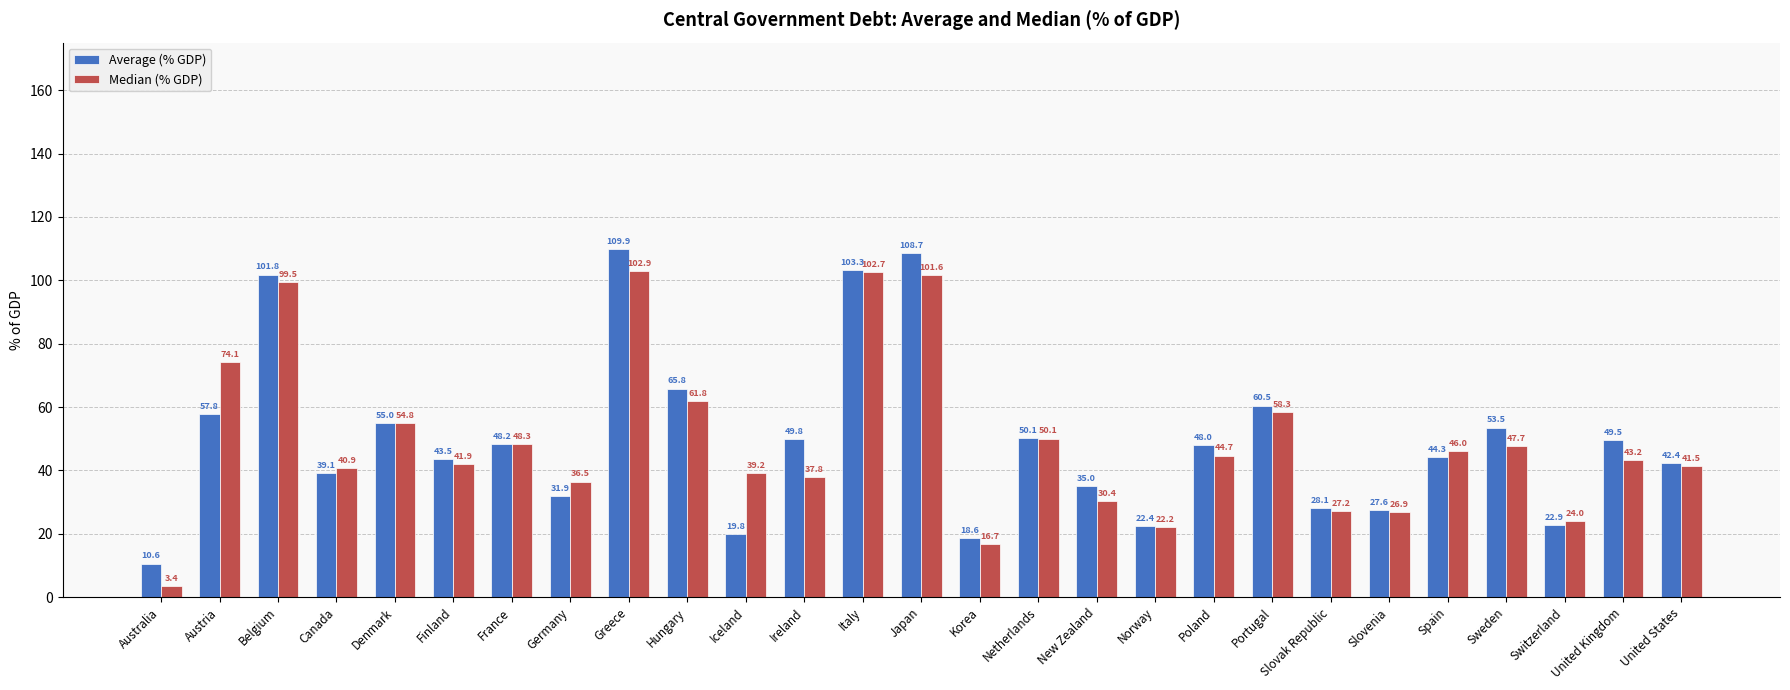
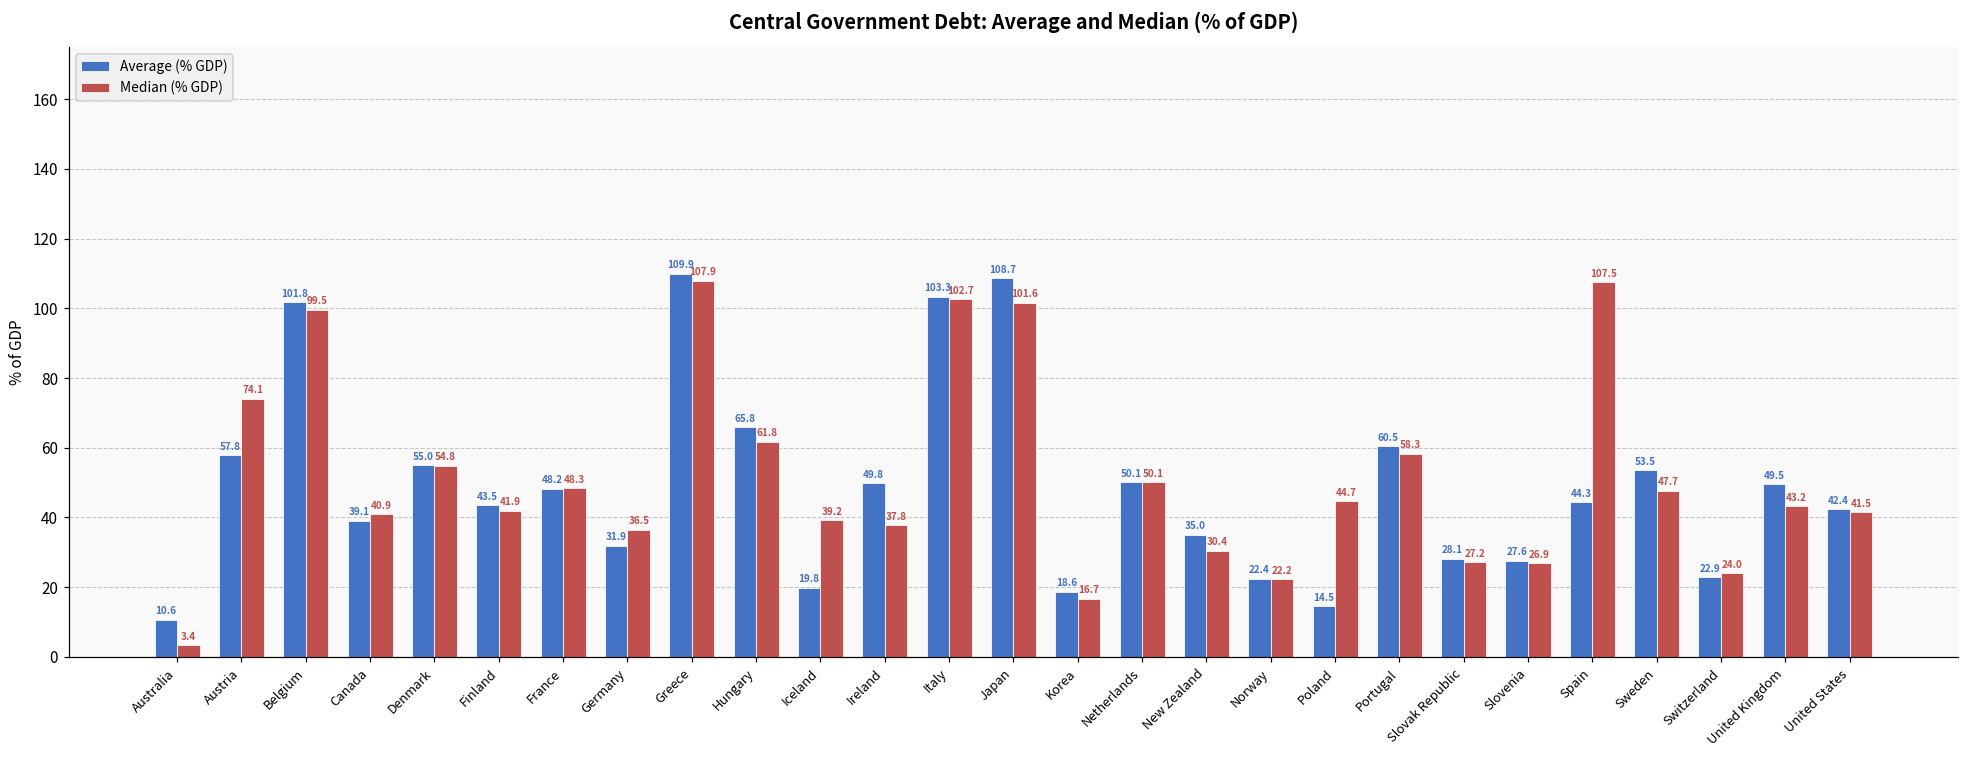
Median (% GDP), Greece: 102.9 -> 107.9
Average (% GDP), Poland: 48.0 -> 14.5
Median (% GDP), Spain: 46.0 -> 107.5
